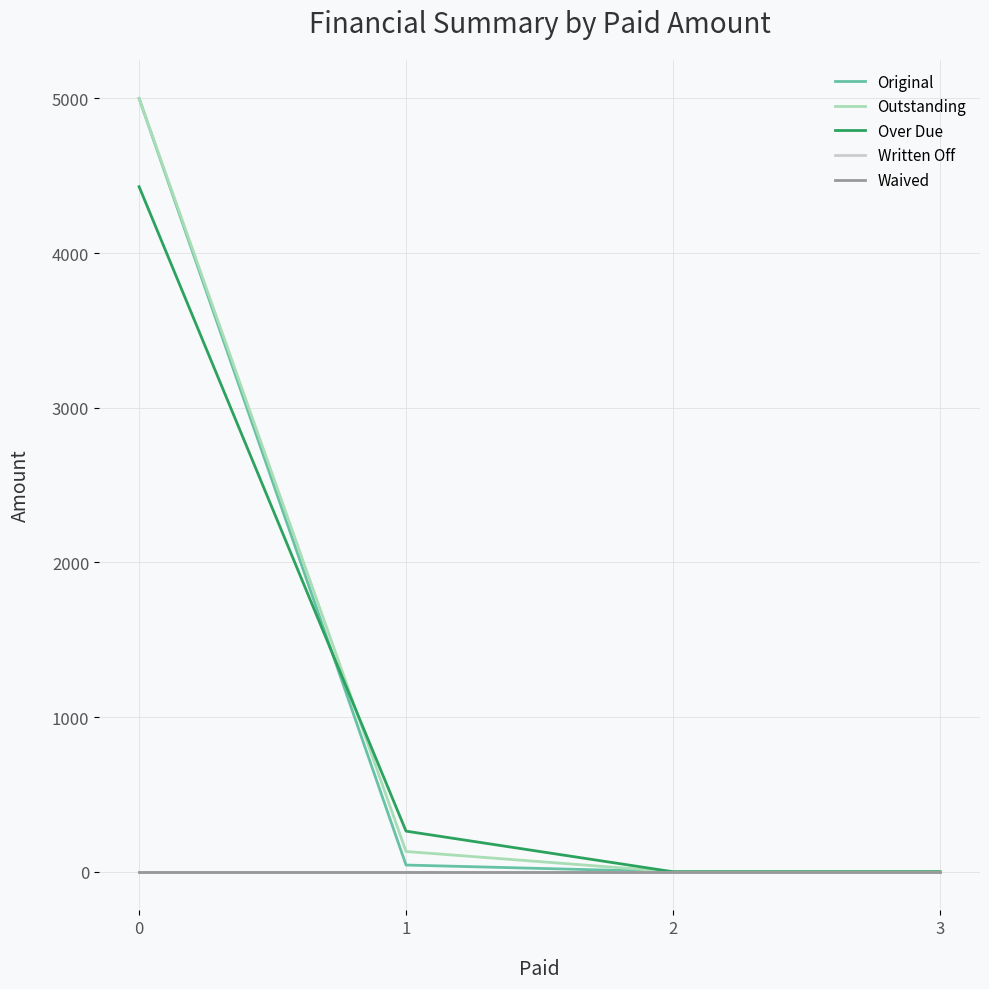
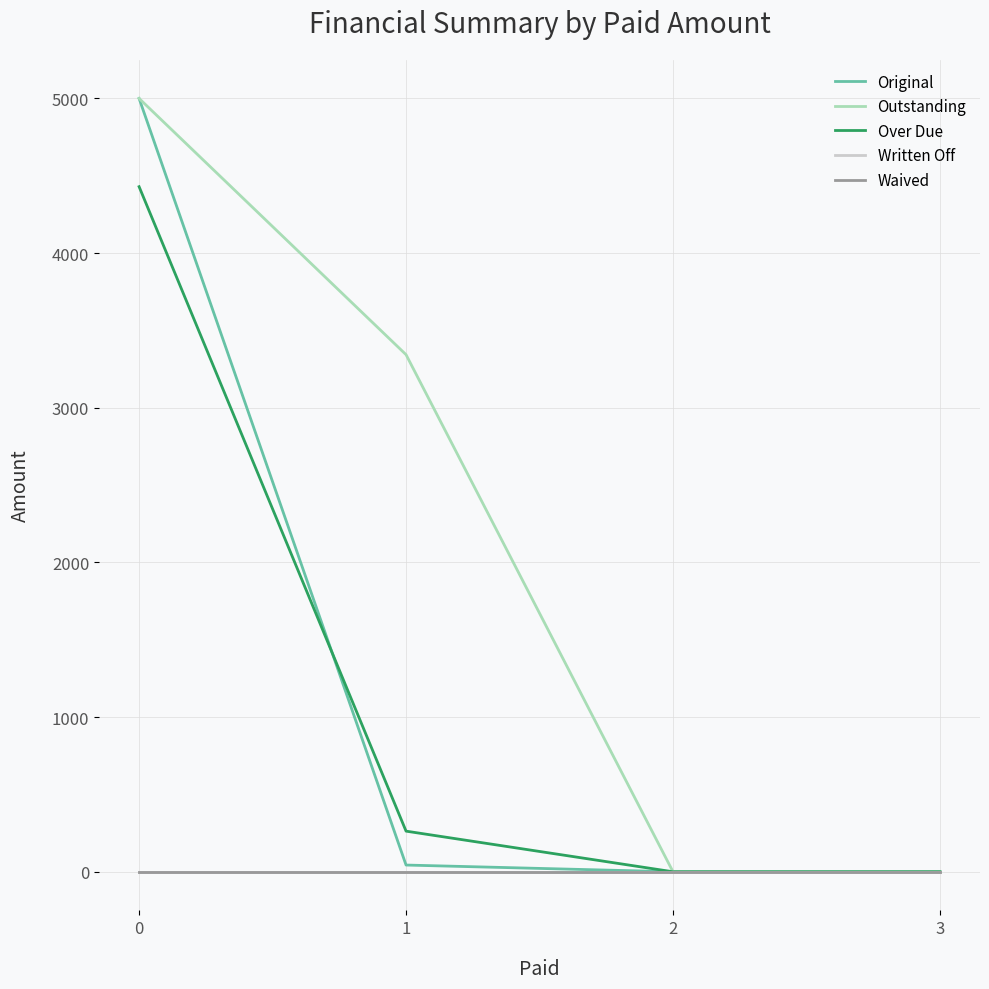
Outstanding, 1: 130 -> 3340
